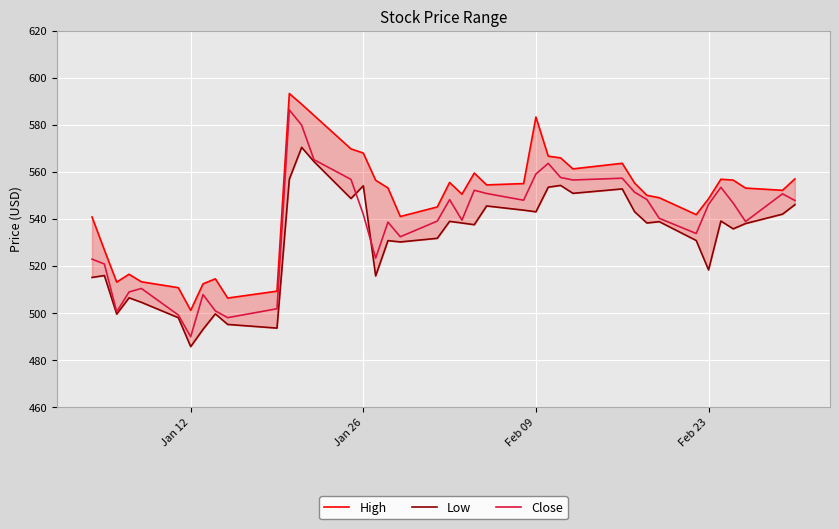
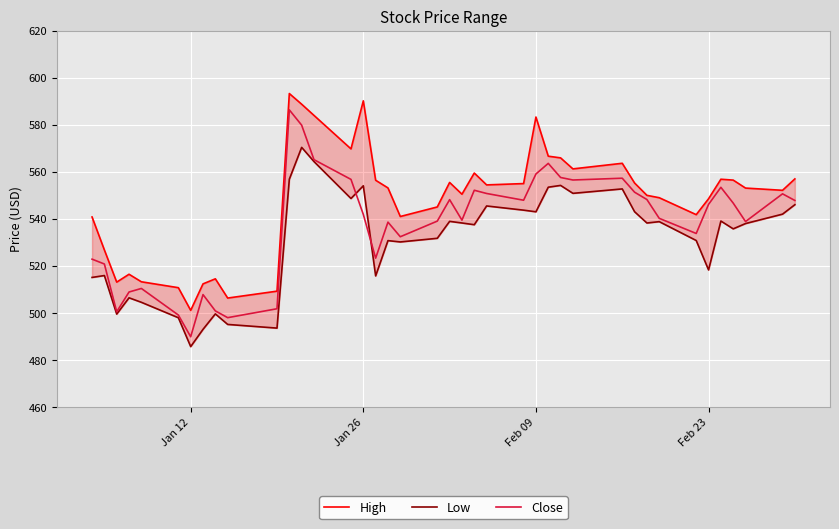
High, Jan 26: 568 -> 590
